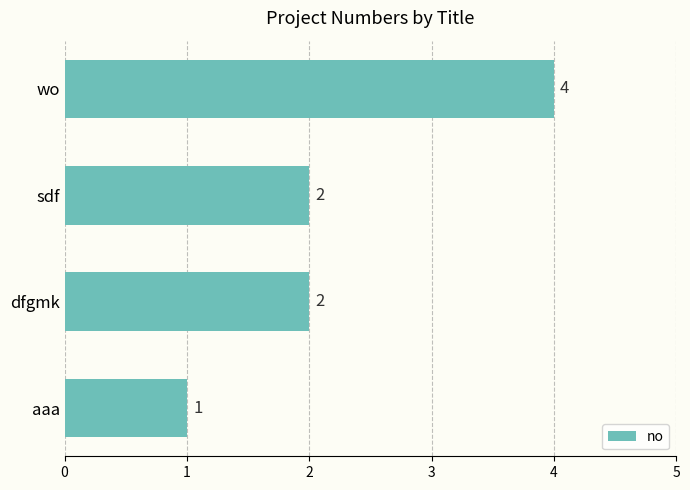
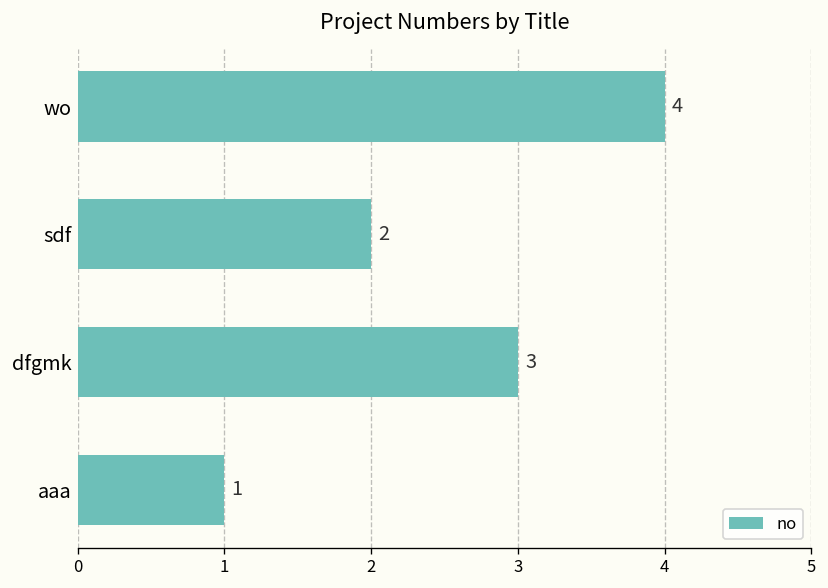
dfgmk: 2 -> 3
